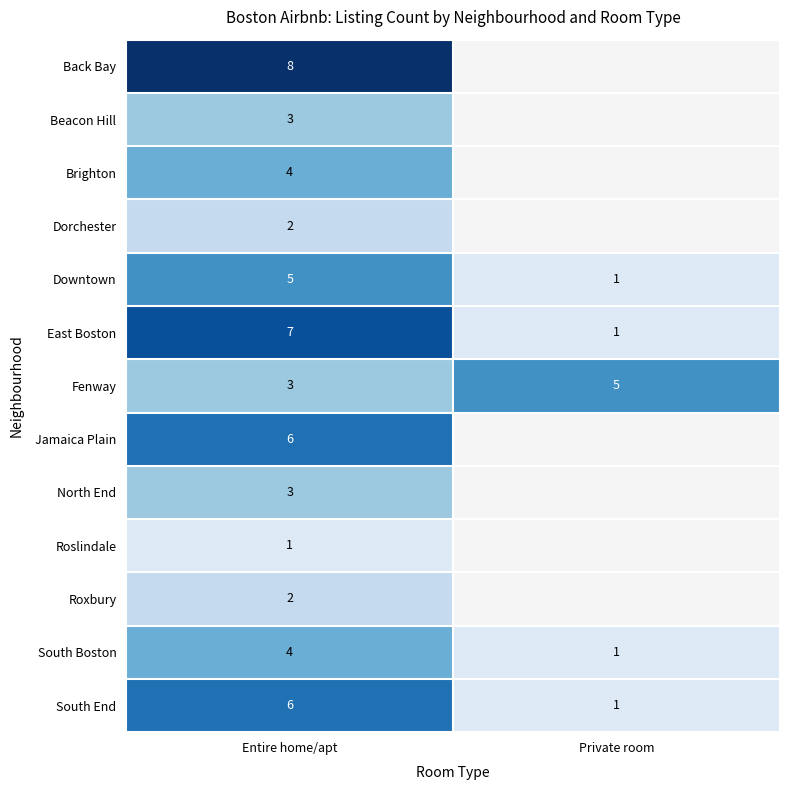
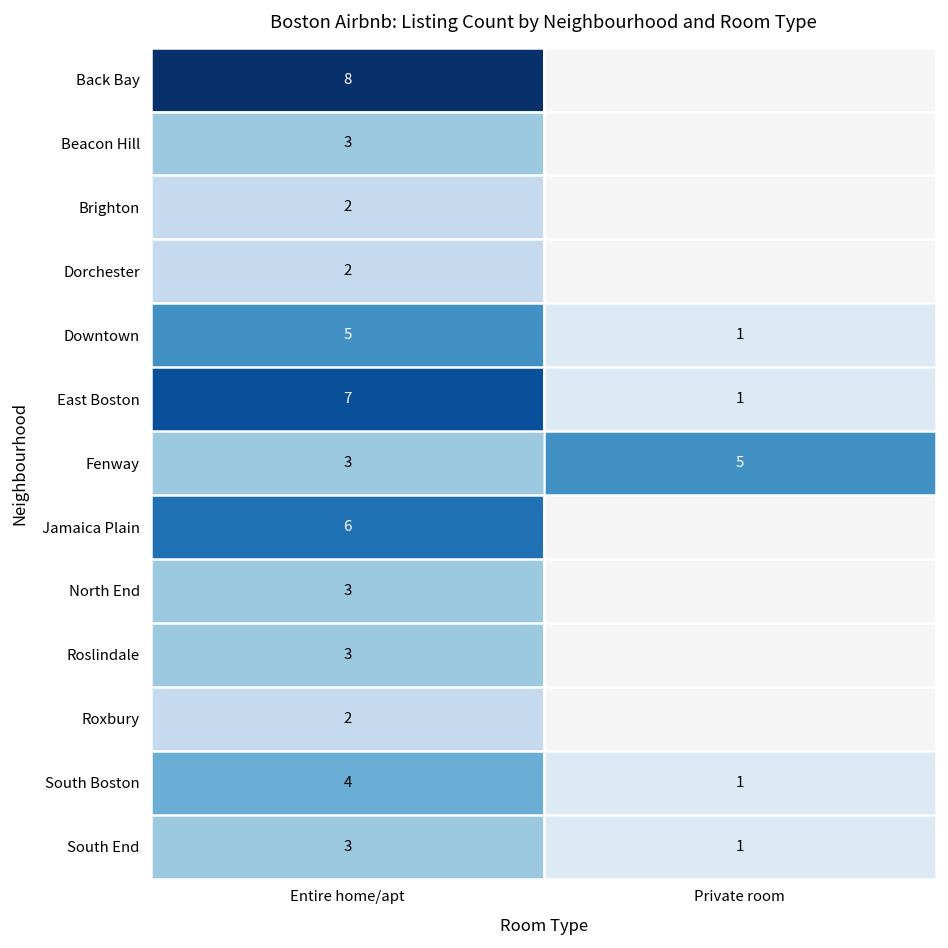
Brighton, Entire home/apt: 4 -> 2
Roslindale, Entire home/apt: 1 -> 3
South End, Entire home/apt: 6 -> 3
